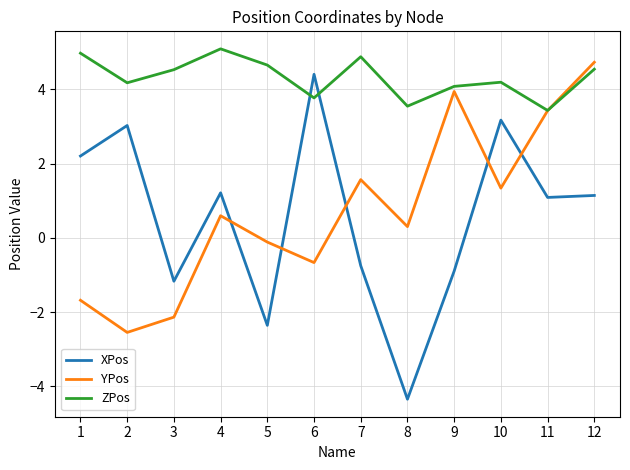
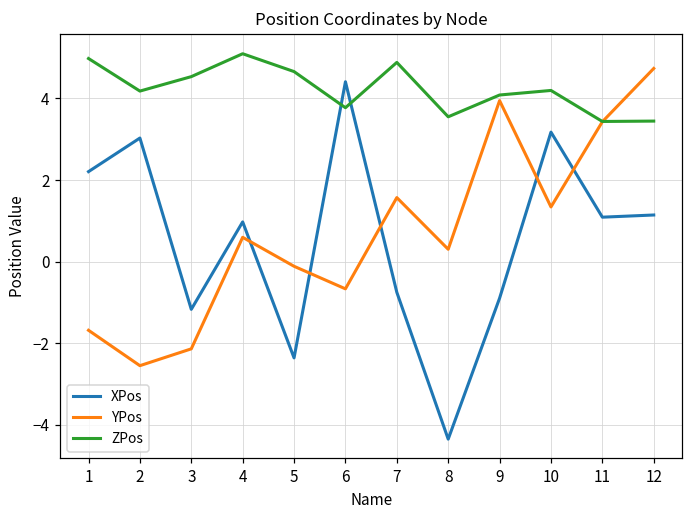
XPos, 4: 1.2 -> 1.0
ZPos, 12: 4.5 -> 3.4
